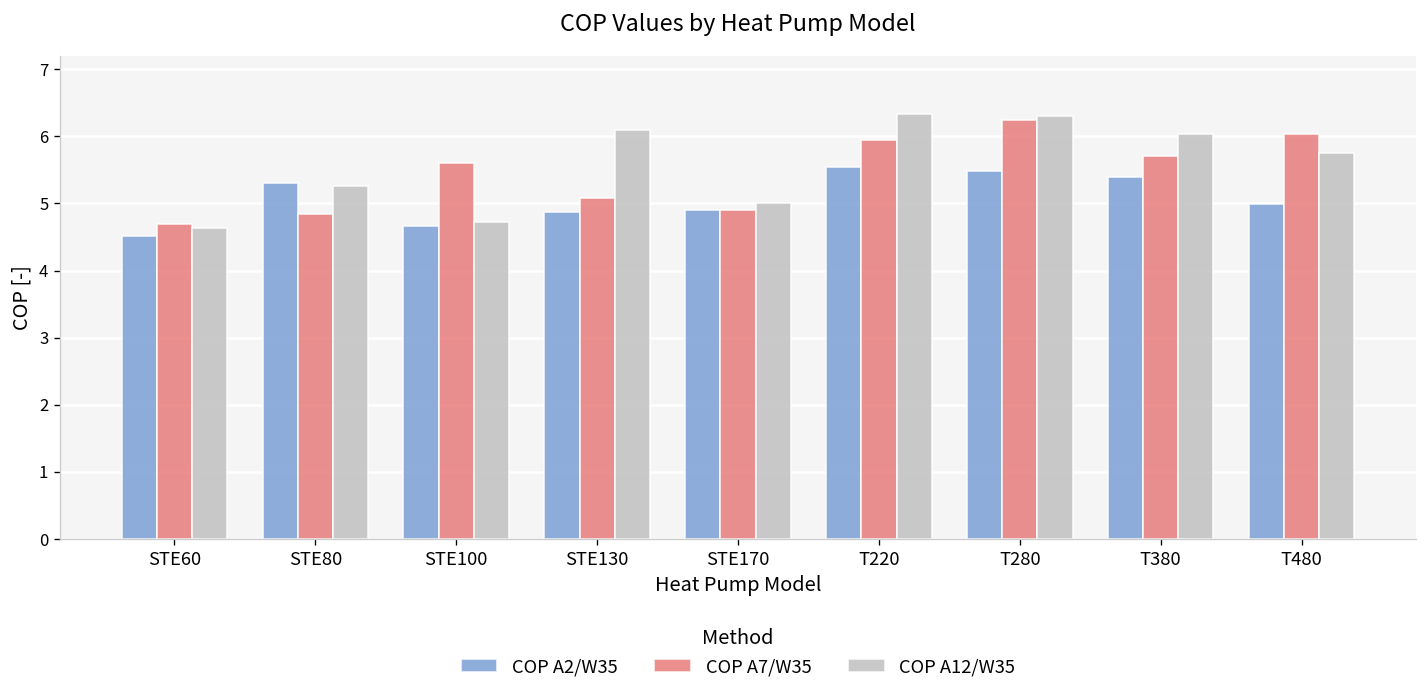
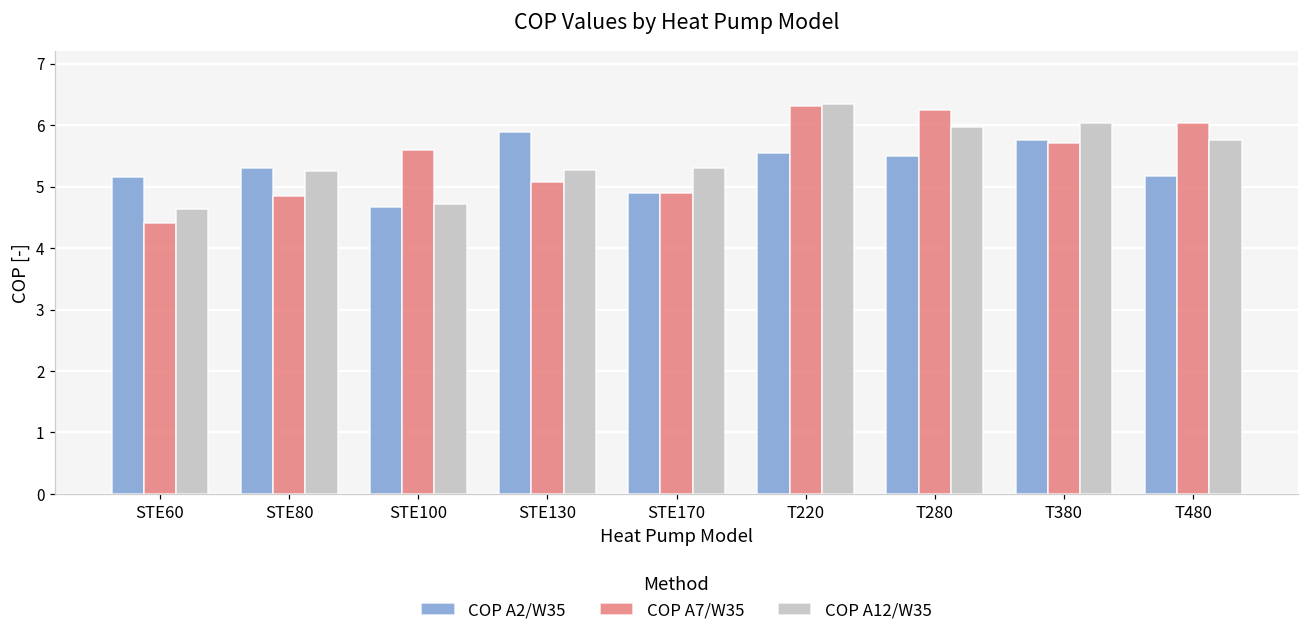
COP A2/W35, STE60: 4.5 -> 5.2
COP A7/W35, STE60: 4.7 -> 4.4
COP A2/W35, STE130: 4.9 -> 5.9
COP A12/W35, STE130: 6.1 -> 5.3
COP A12/W35, STE170: 5.0 -> 5.3
COP A7/W35, T220: 5.9 -> 6.3
COP A12/W35, T280: 6.3 -> 6.0
COP A2/W35, T380: 5.4 -> 5.8
COP A2/W35, T480: 5.0 -> 5.2
